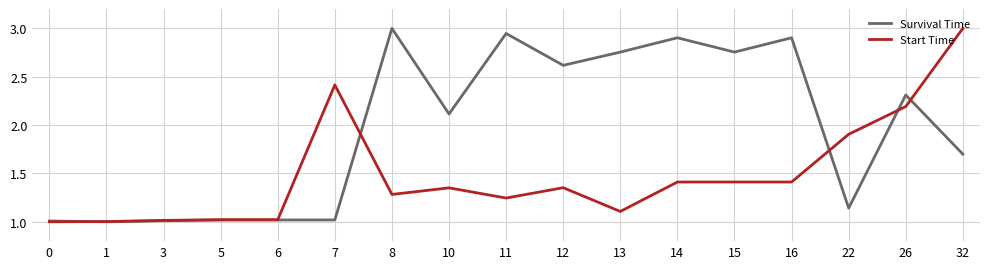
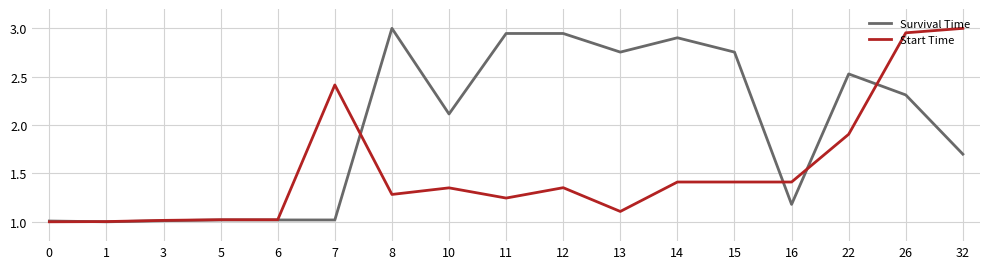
Survival Time, 12: 2.6 -> 2.9
Survival Time, 16: 2.9 -> 1.2
Survival Time, 22: 1.1 -> 2.5
Start Time, 26: 2.2 -> 3.0
